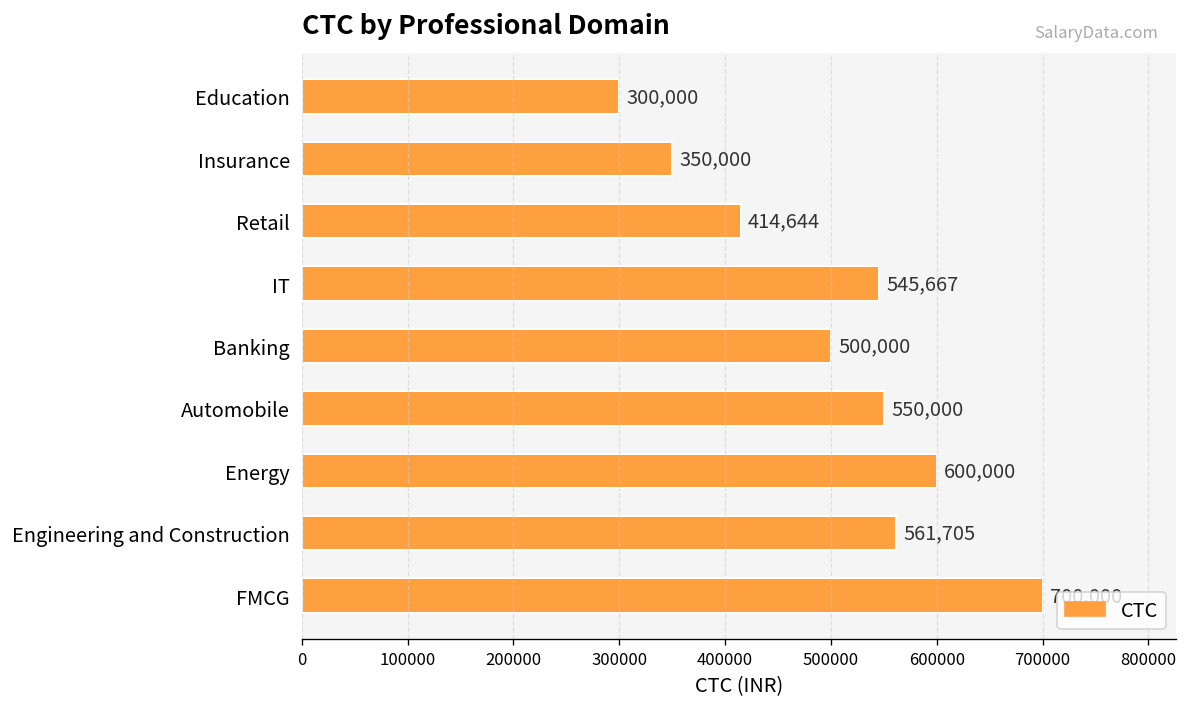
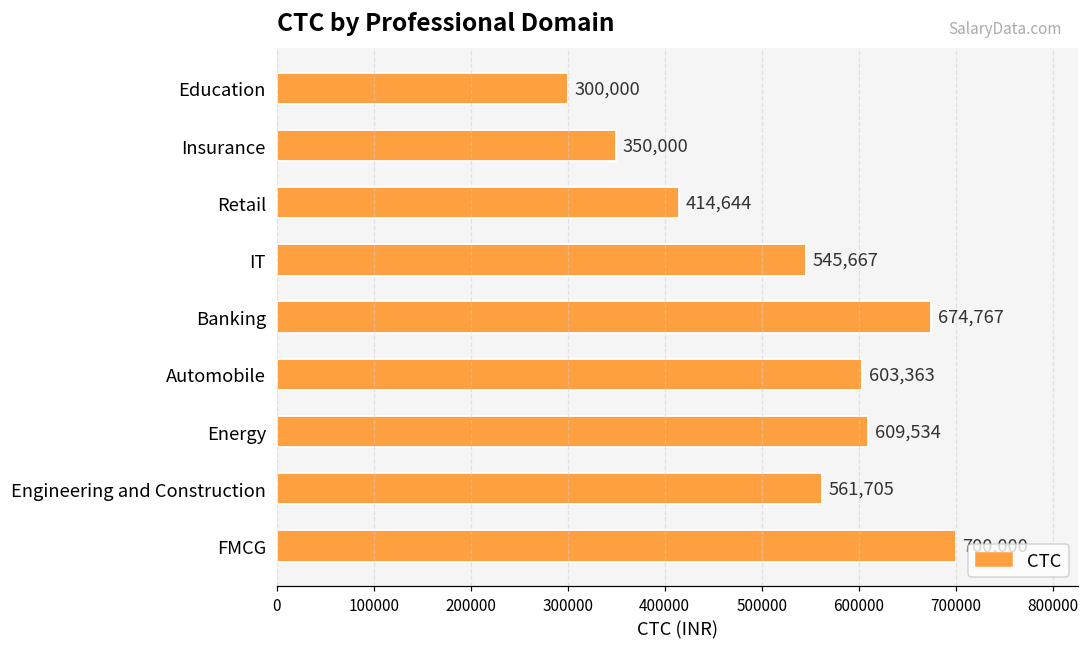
Banking: 500,000 -> 674,767
Automobile: 550,000 -> 603,363
Energy: 600,000 -> 609,534
